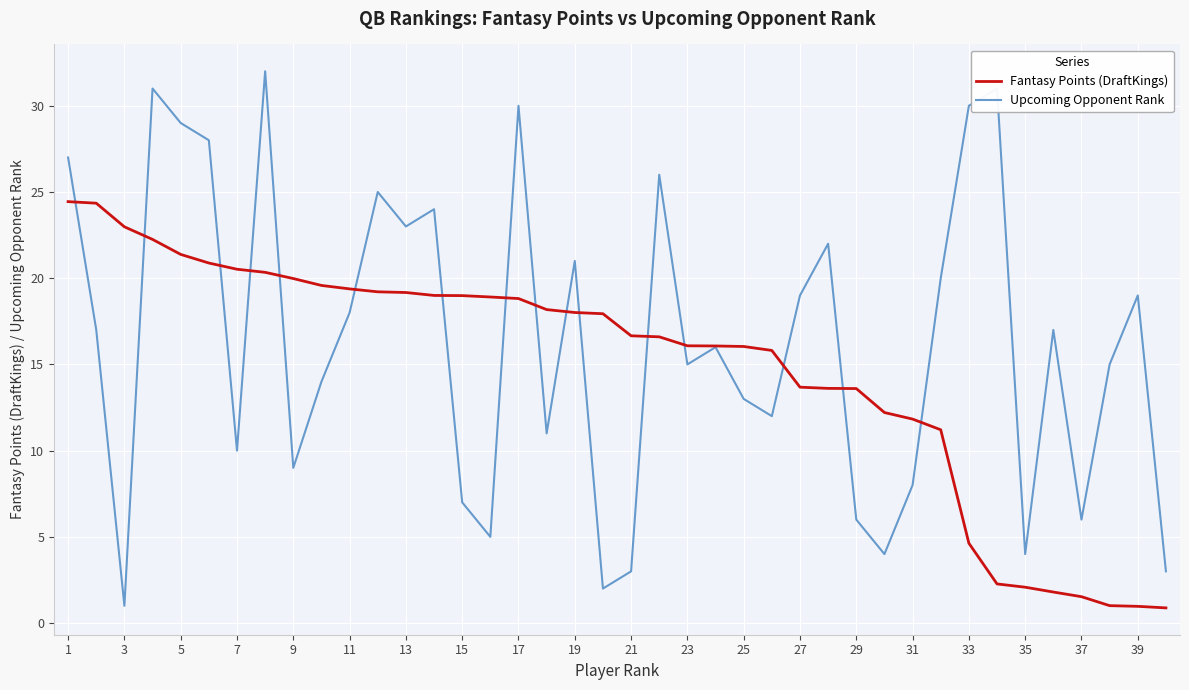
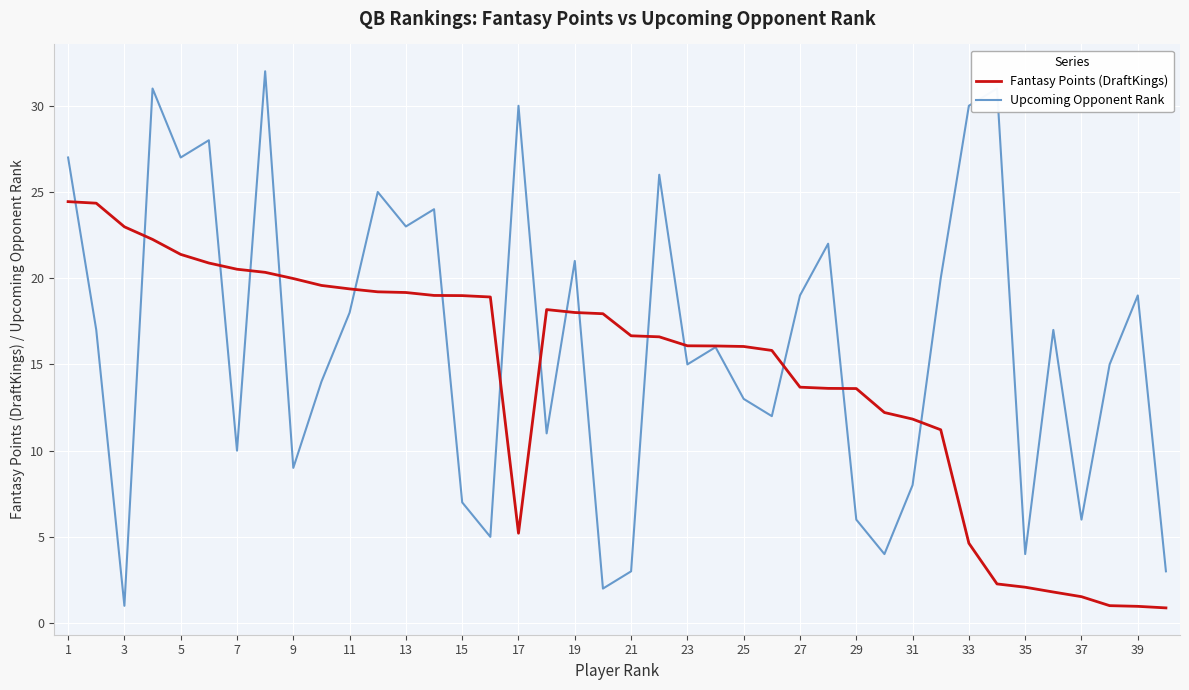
Upcoming Opponent Rank, 5: 29 -> 27
Fantasy Points (DraftKings), 17: 18.8 -> 5.2
